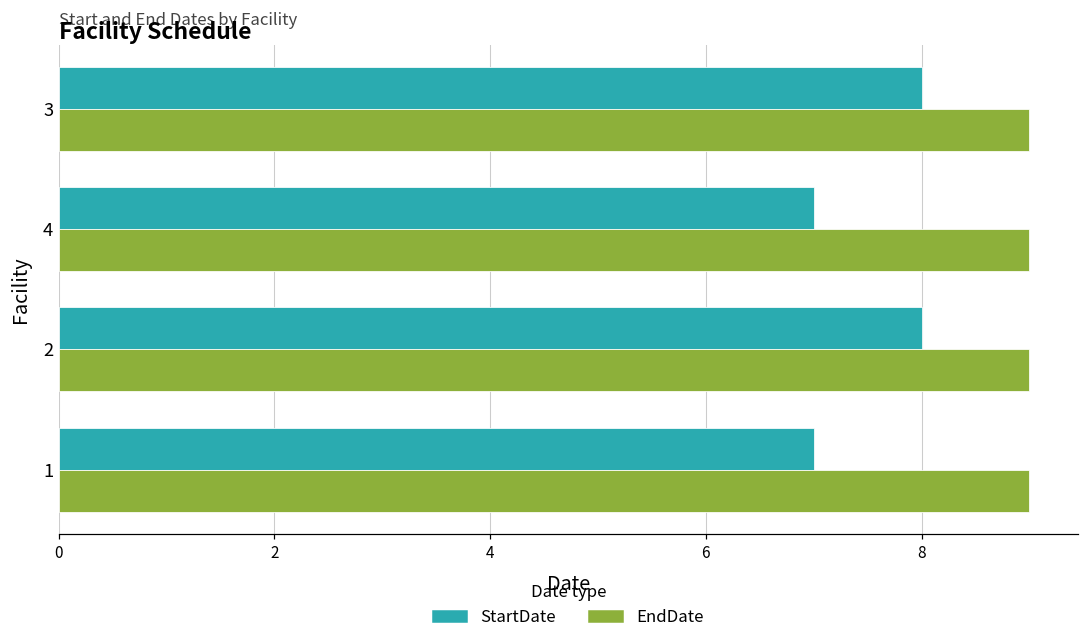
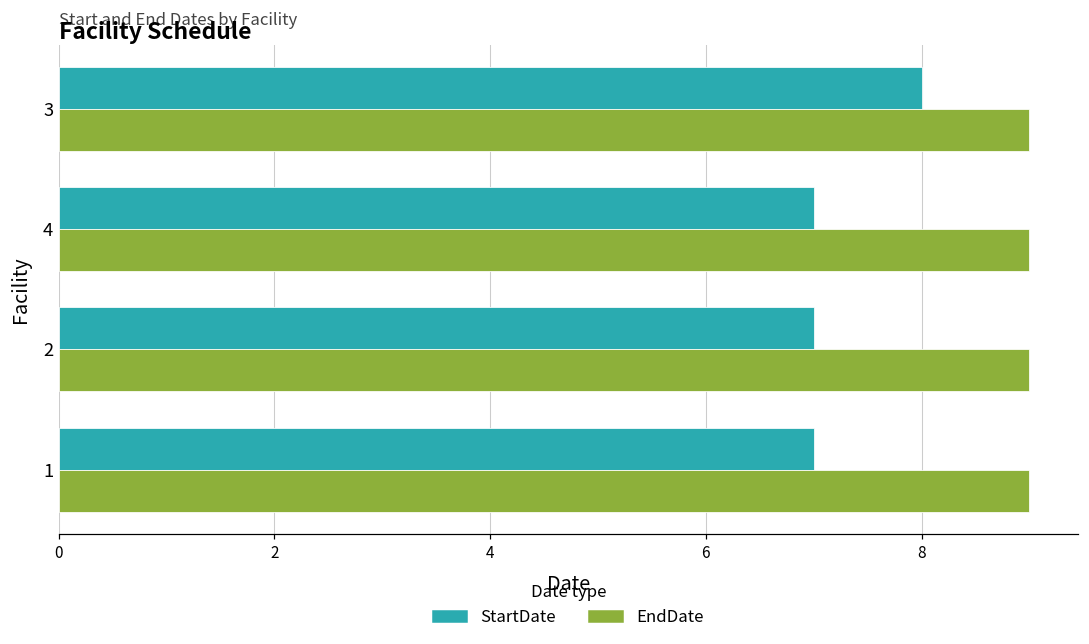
StartDate, 2: 8 -> 7
